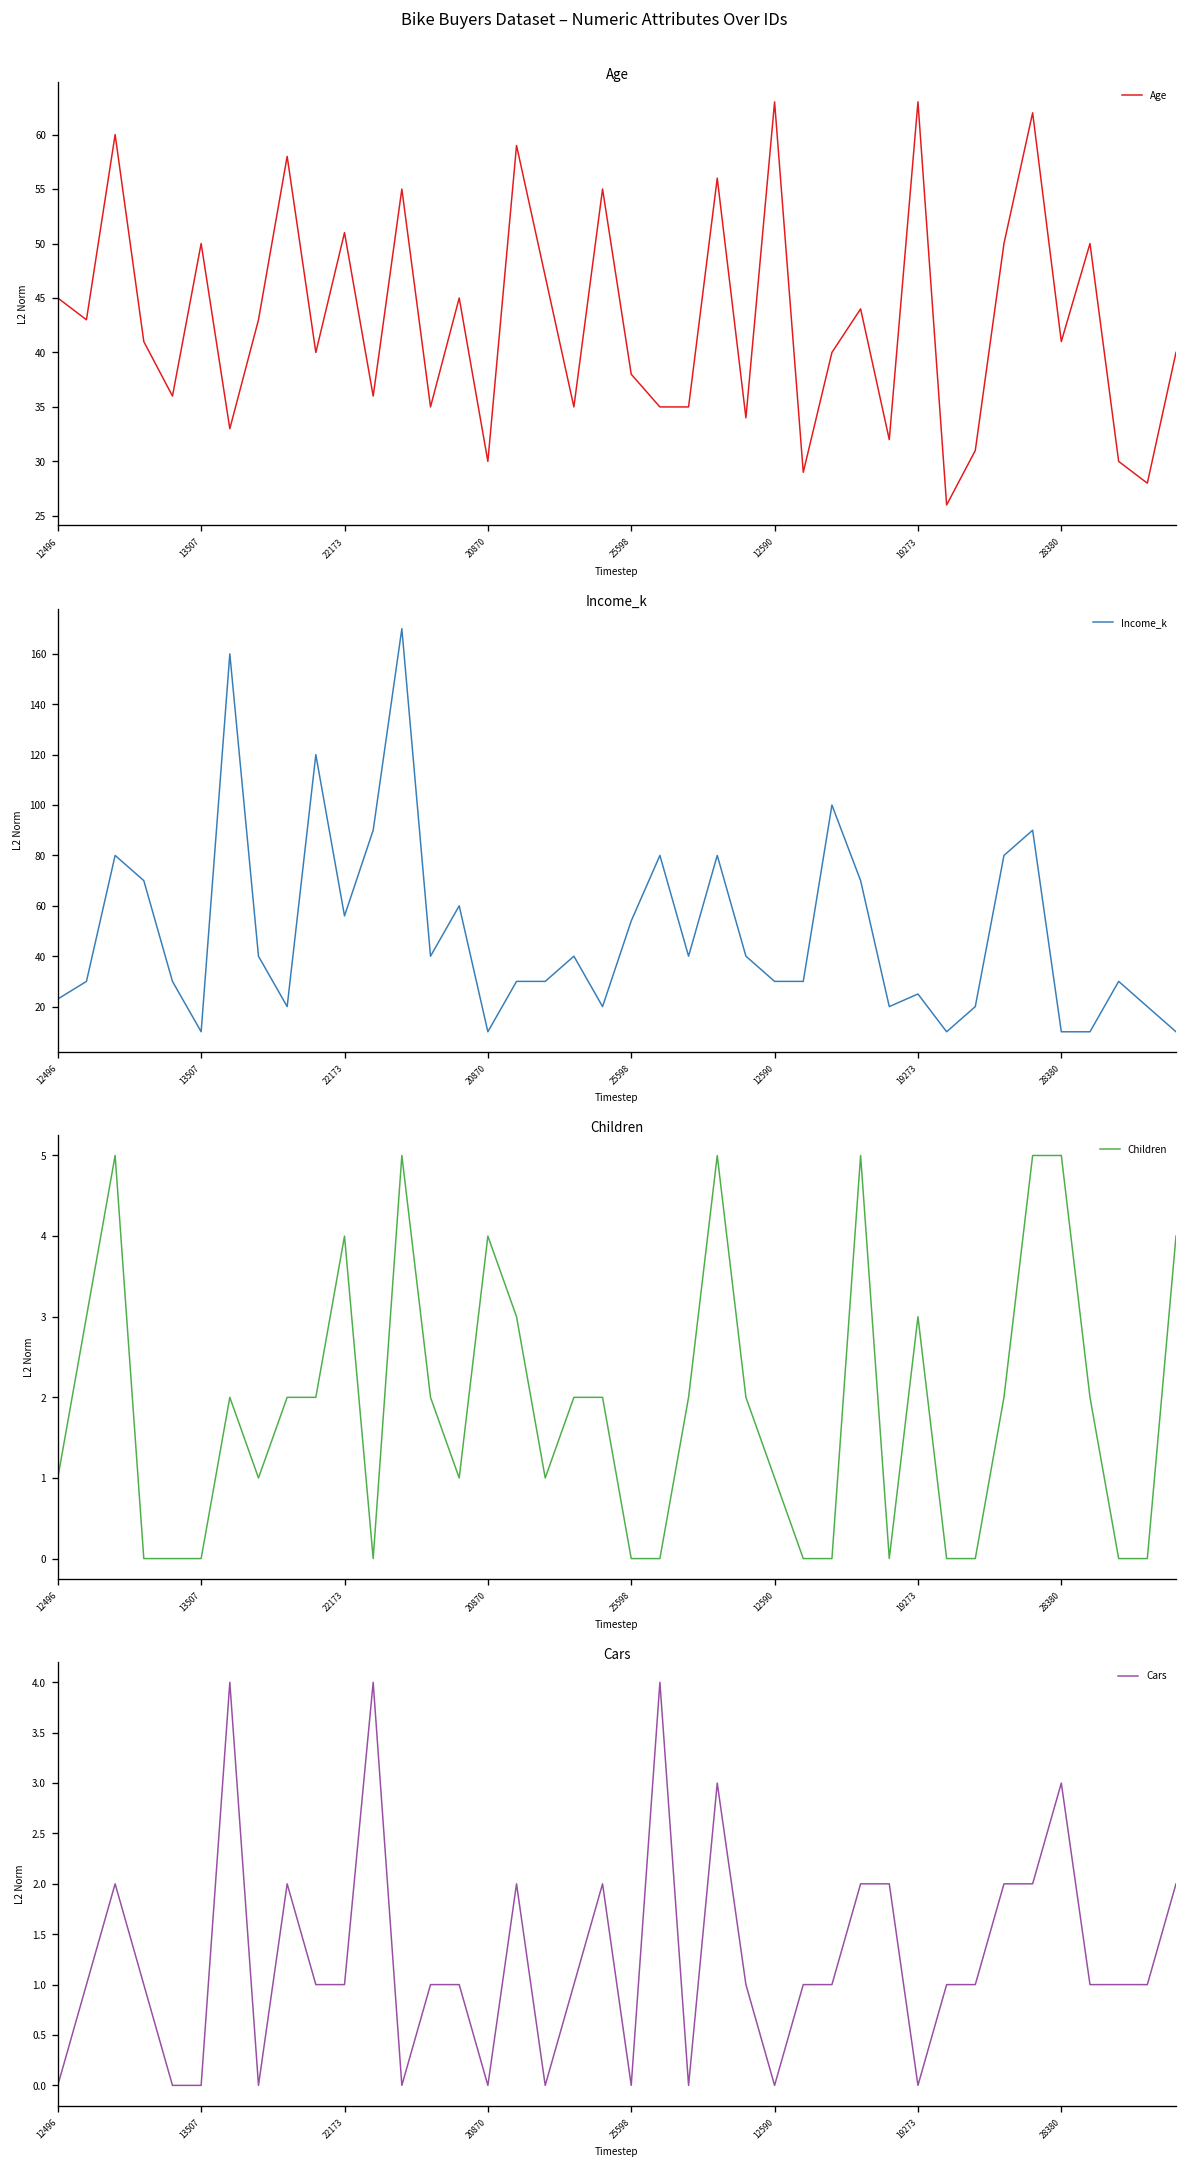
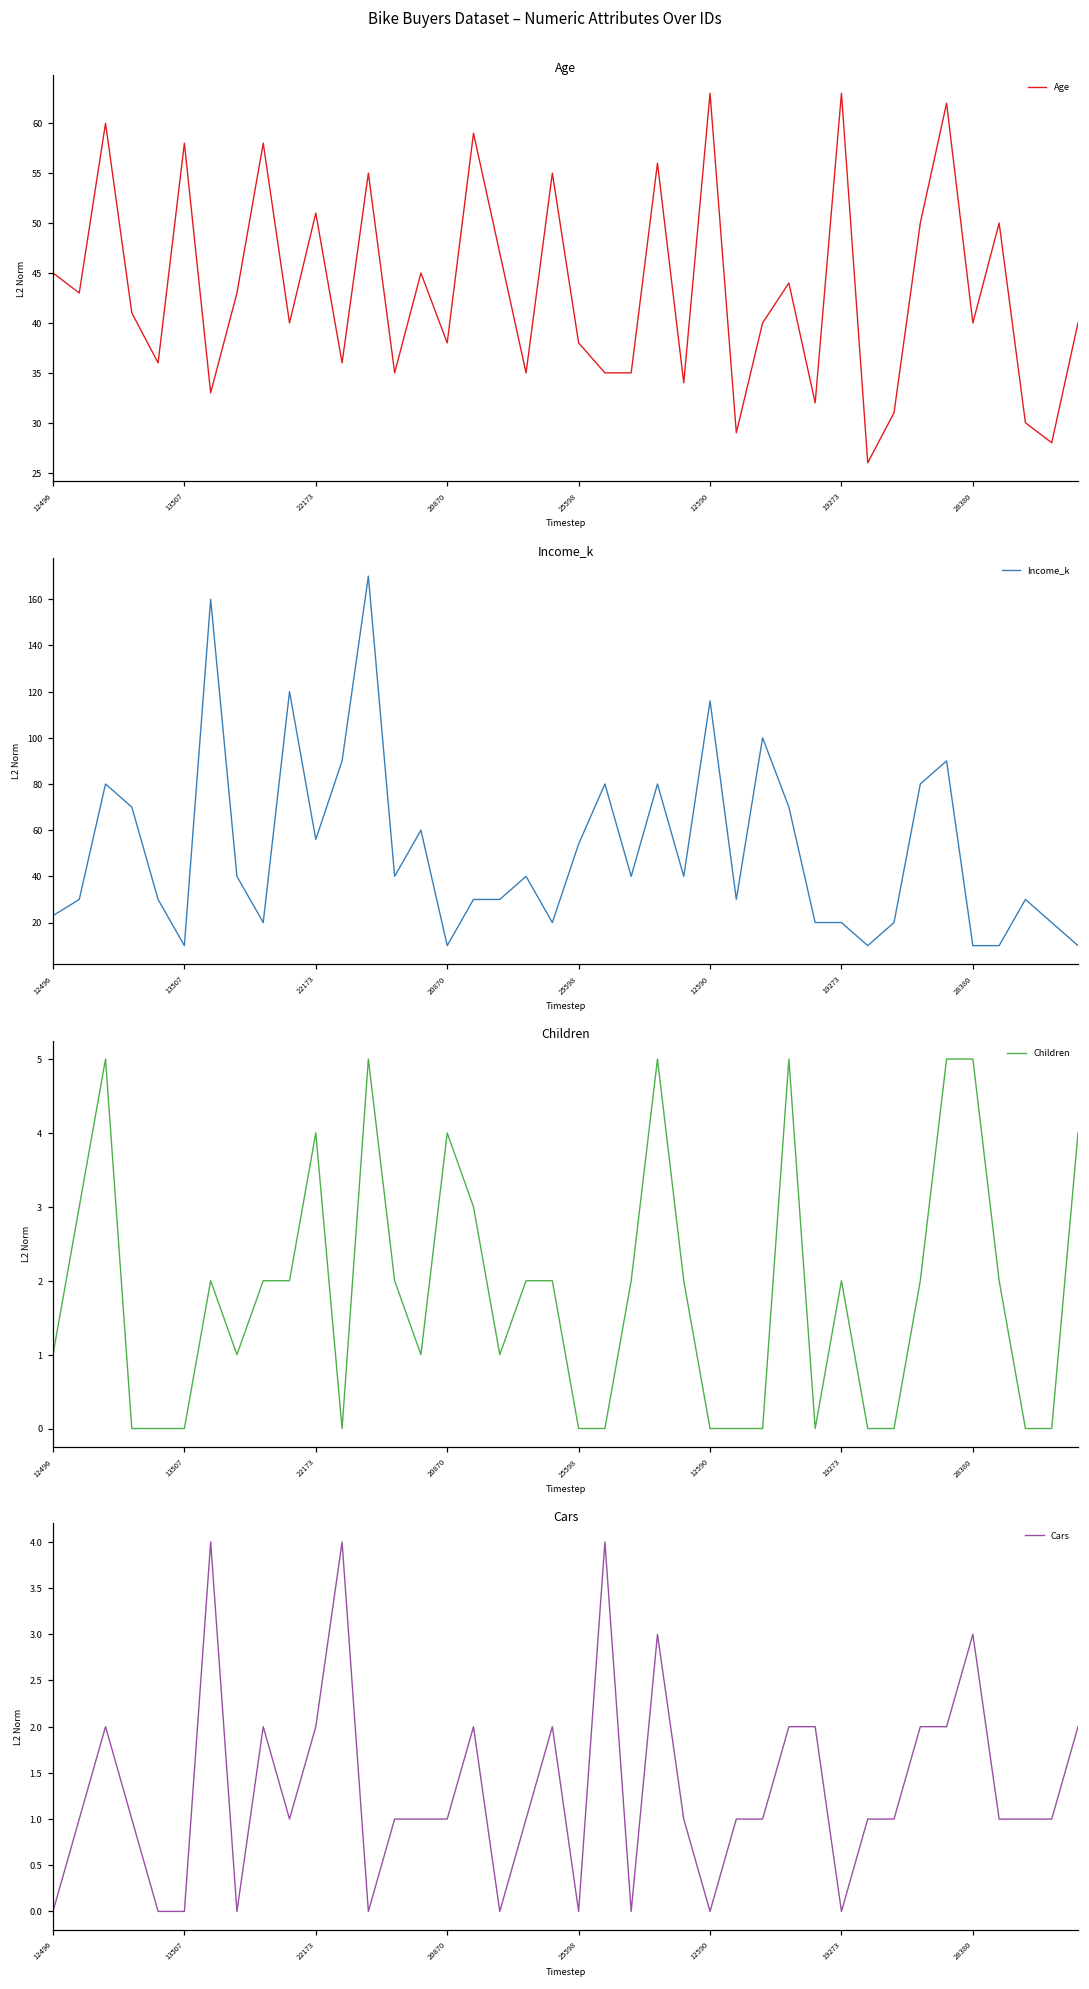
Age, 13507: 50 -> 58
Age, 20870: 30 -> 38
Age, 28380: 41 -> 40
Income_k, 12590: 30 -> 116
Income_k, 19273: 25 -> 20
Children, 12590: 1 -> 0
Children, 19273: 3 -> 2
Cars, 22173: 1 -> 2
Cars, 20870: 0 -> 1
